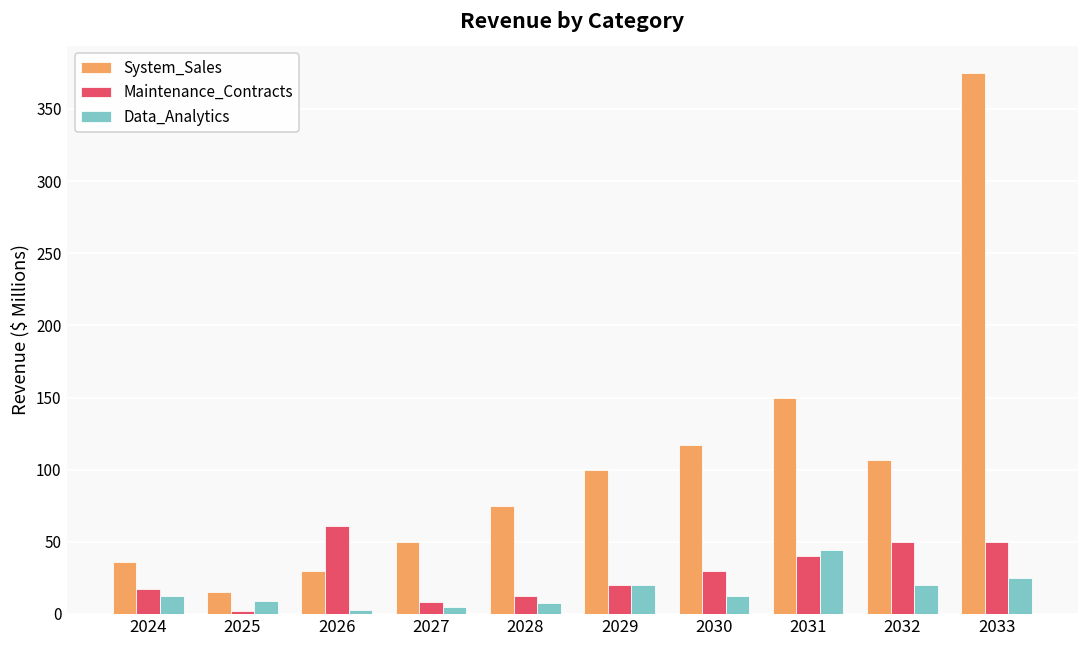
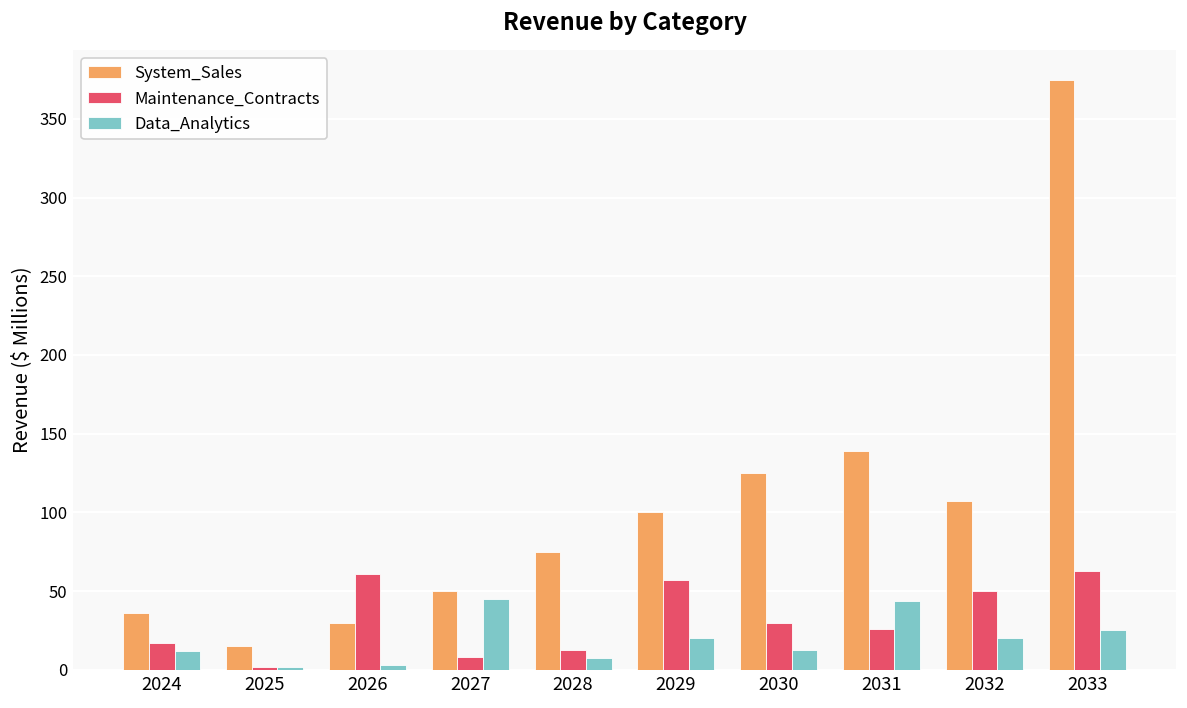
Data_Analytics, 2025: 9 -> 2
Data_Analytics, 2027: 5 -> 45
Maintenance_Contracts, 2029: 20 -> 57
System_Sales, 2030: 117 -> 125
System_Sales, 2031: 150 -> 139
Maintenance_Contracts, 2031: 40 -> 26
Maintenance_Contracts, 2033: 50 -> 63
